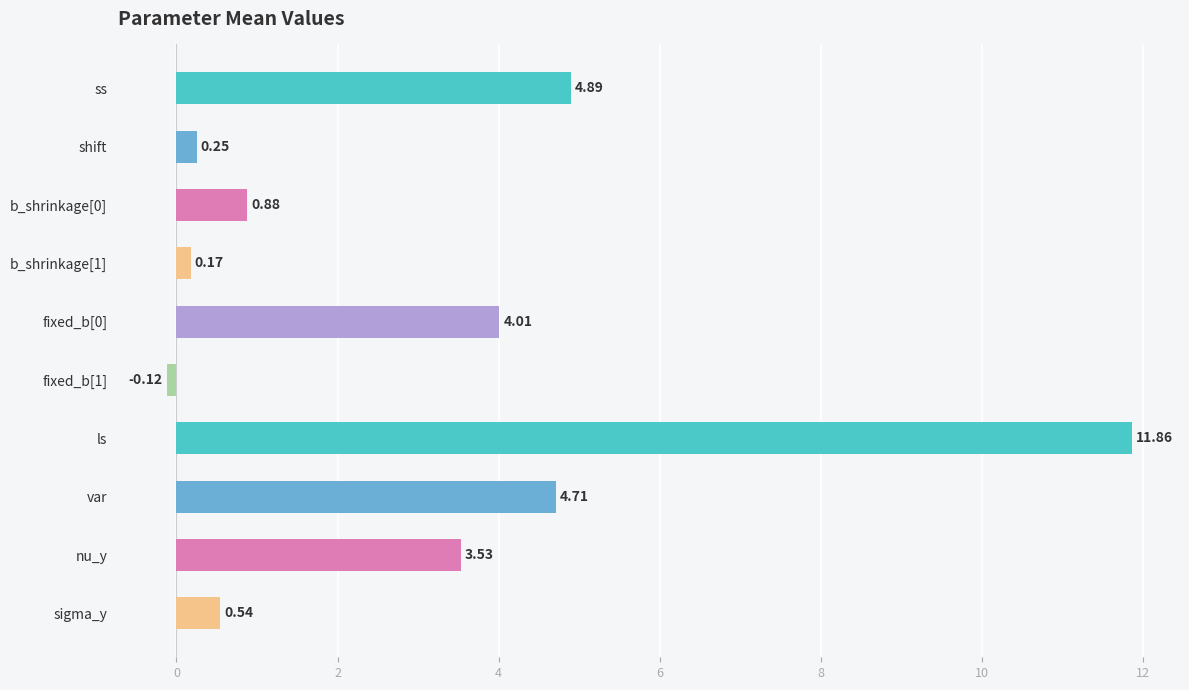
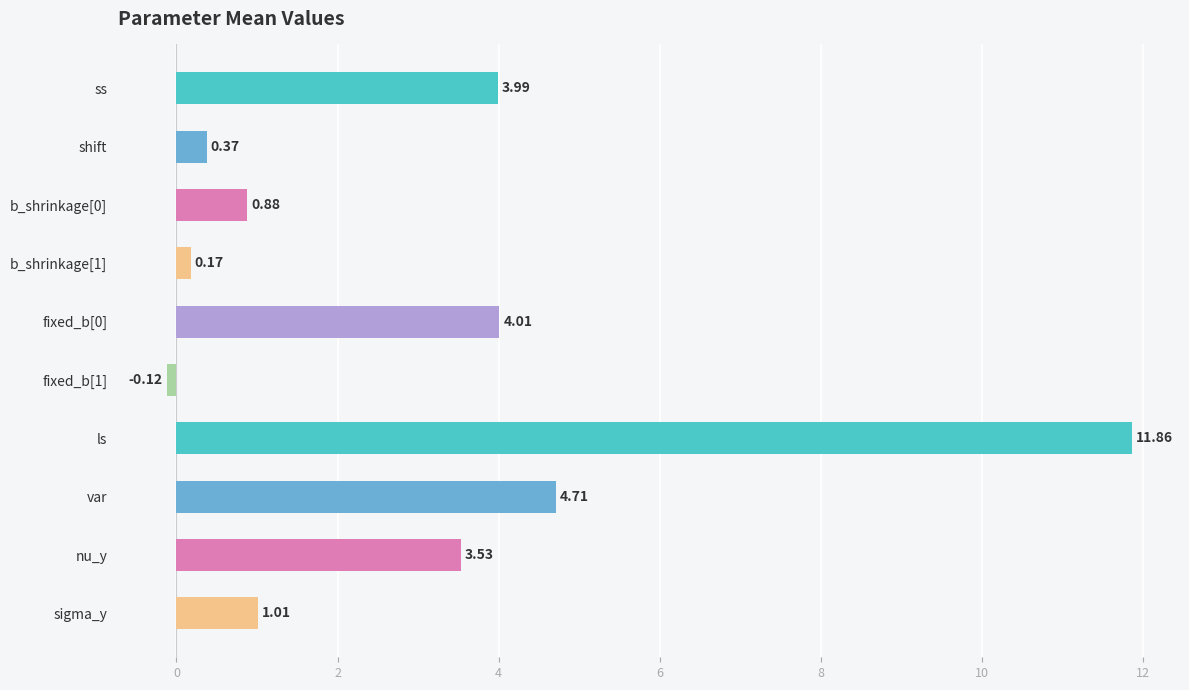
ss: 4.89 -> 3.99
shift: 0.25 -> 0.37
sigma_y: 0.54 -> 1.01
